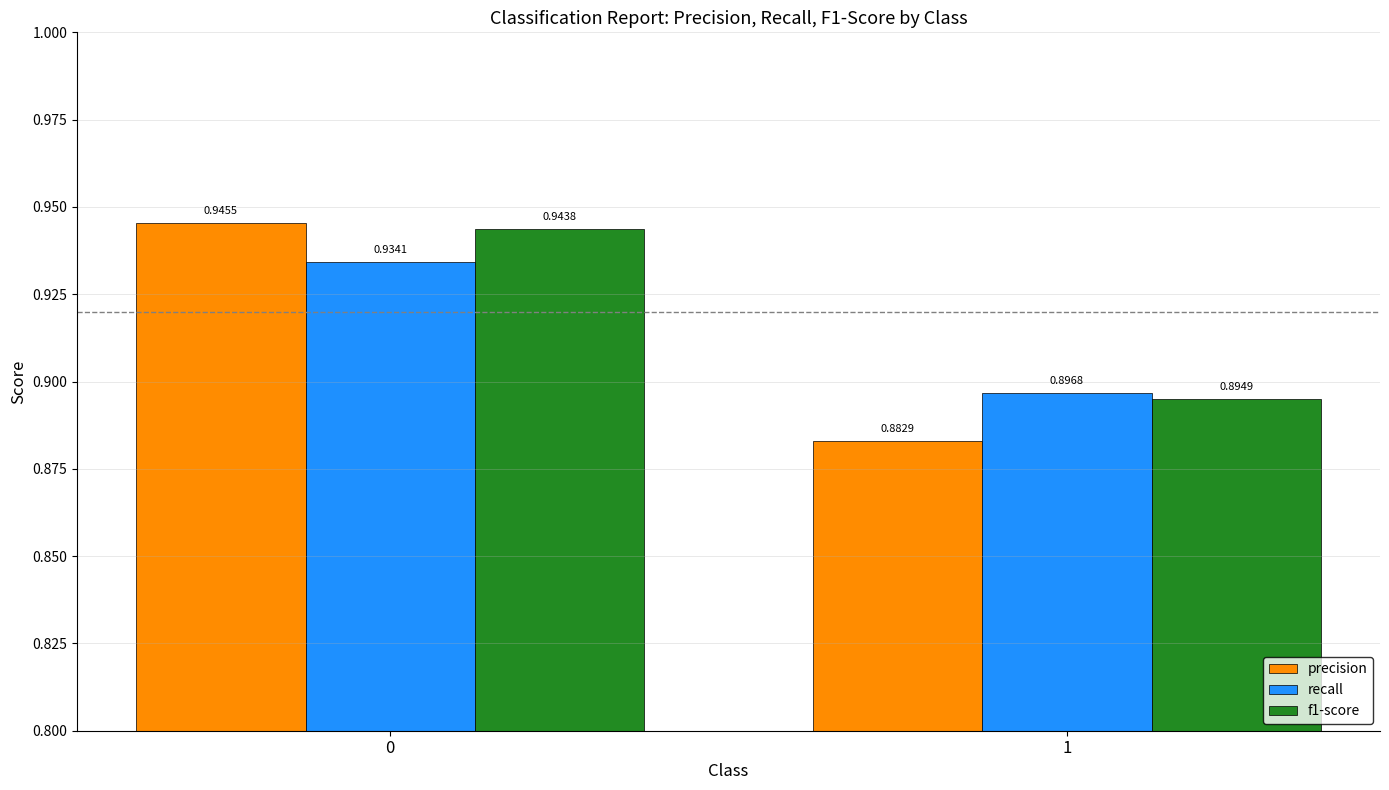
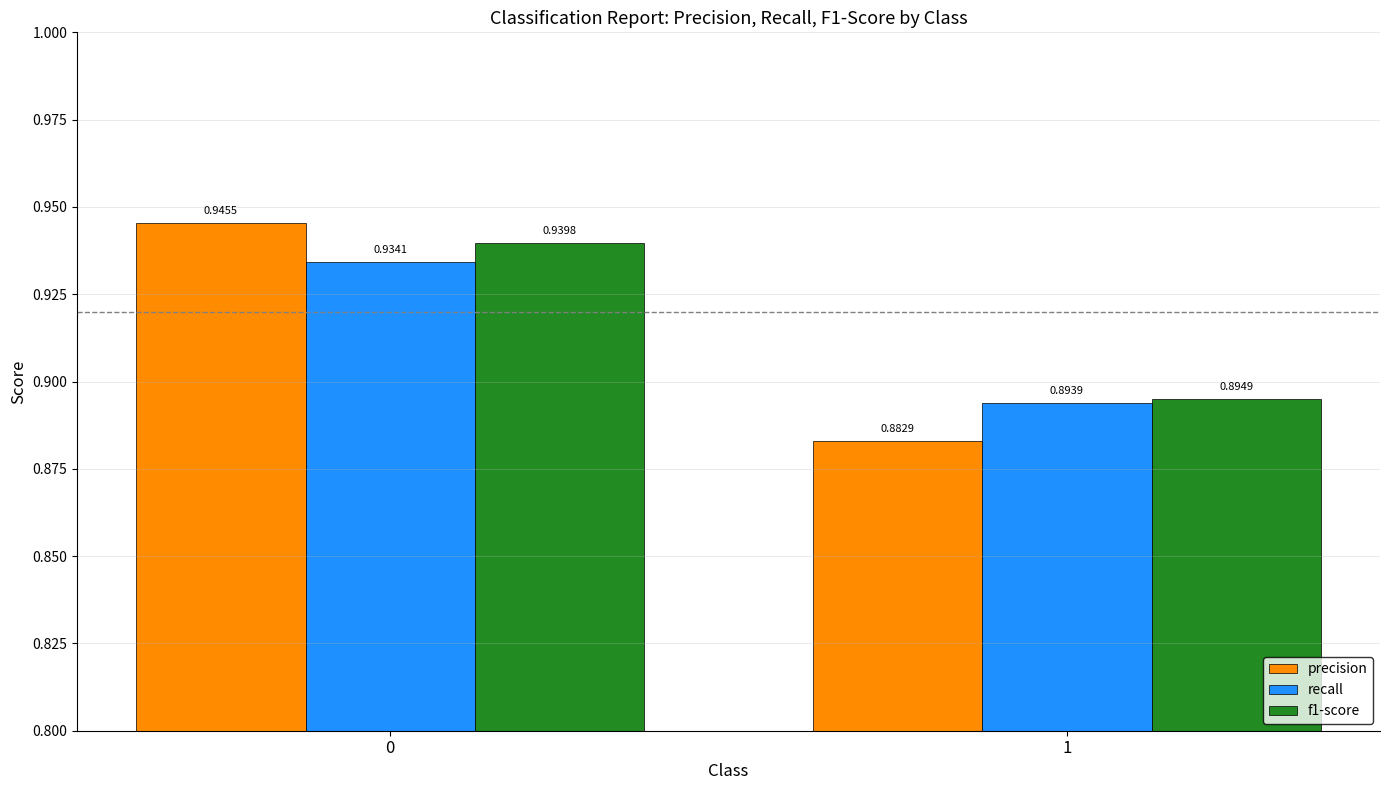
f1-score, 0: 0.9438 -> 0.9398
recall, 1: 0.8968 -> 0.8939
